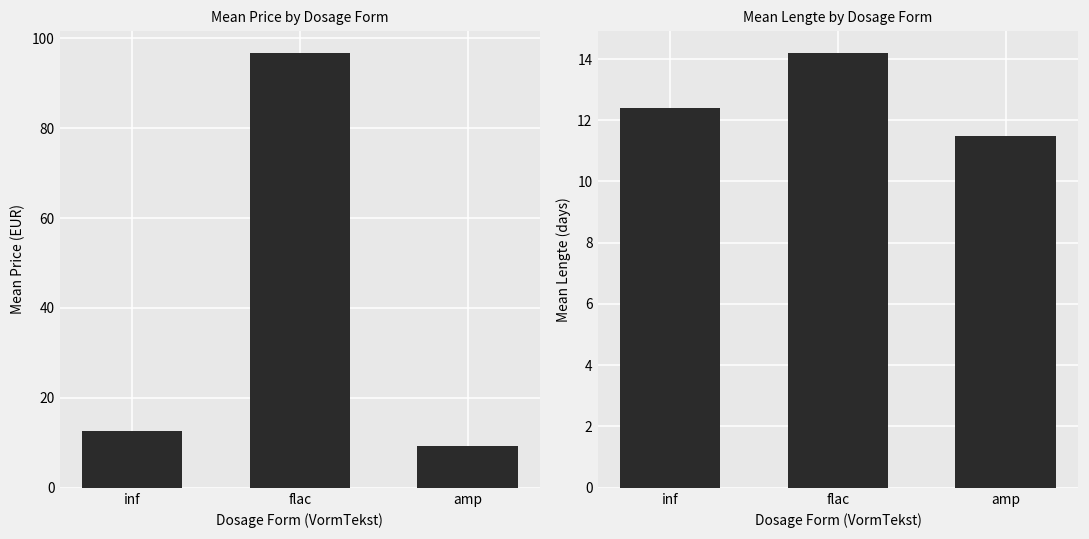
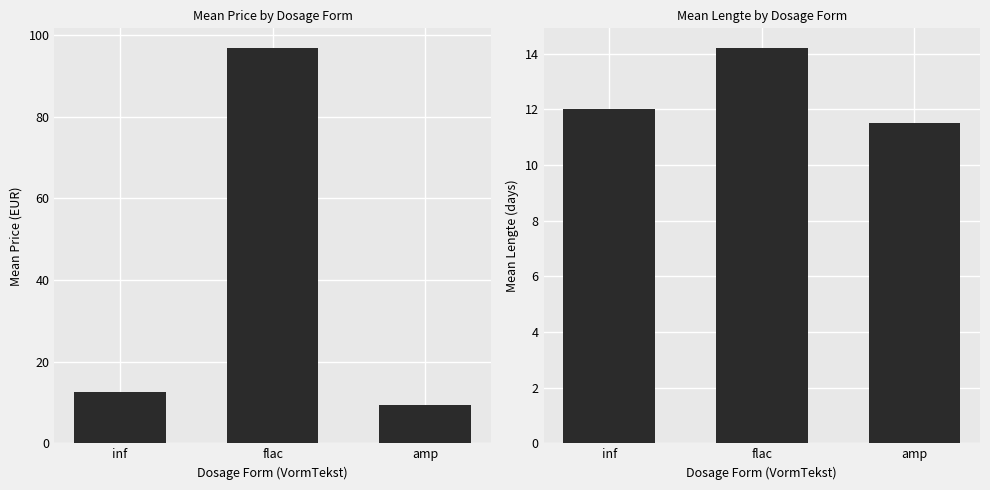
Mean Lengte by Dosage Form, inf: 12.4 -> 12.0
